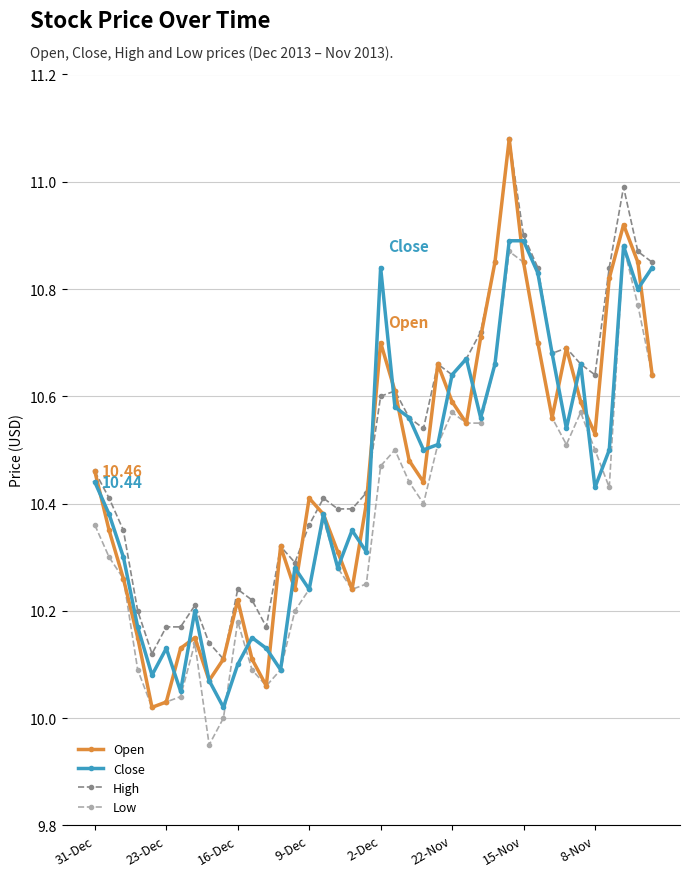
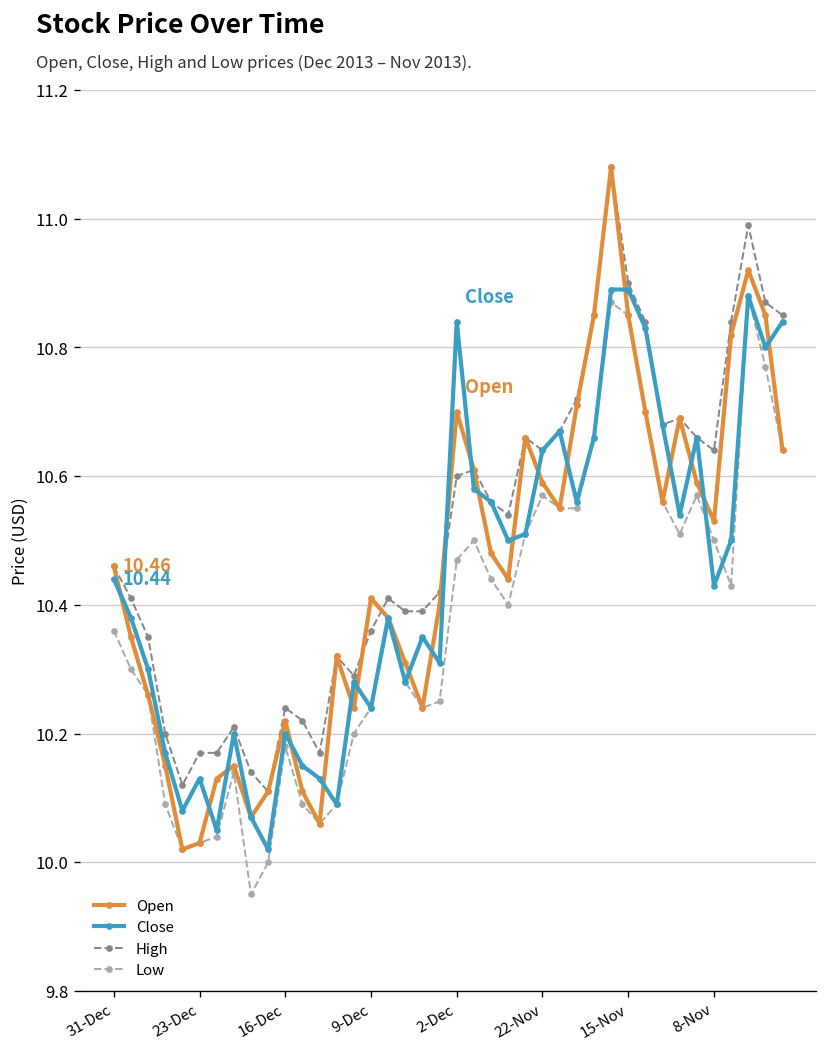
Close, 16-Dec: 10.1 -> 10.2
